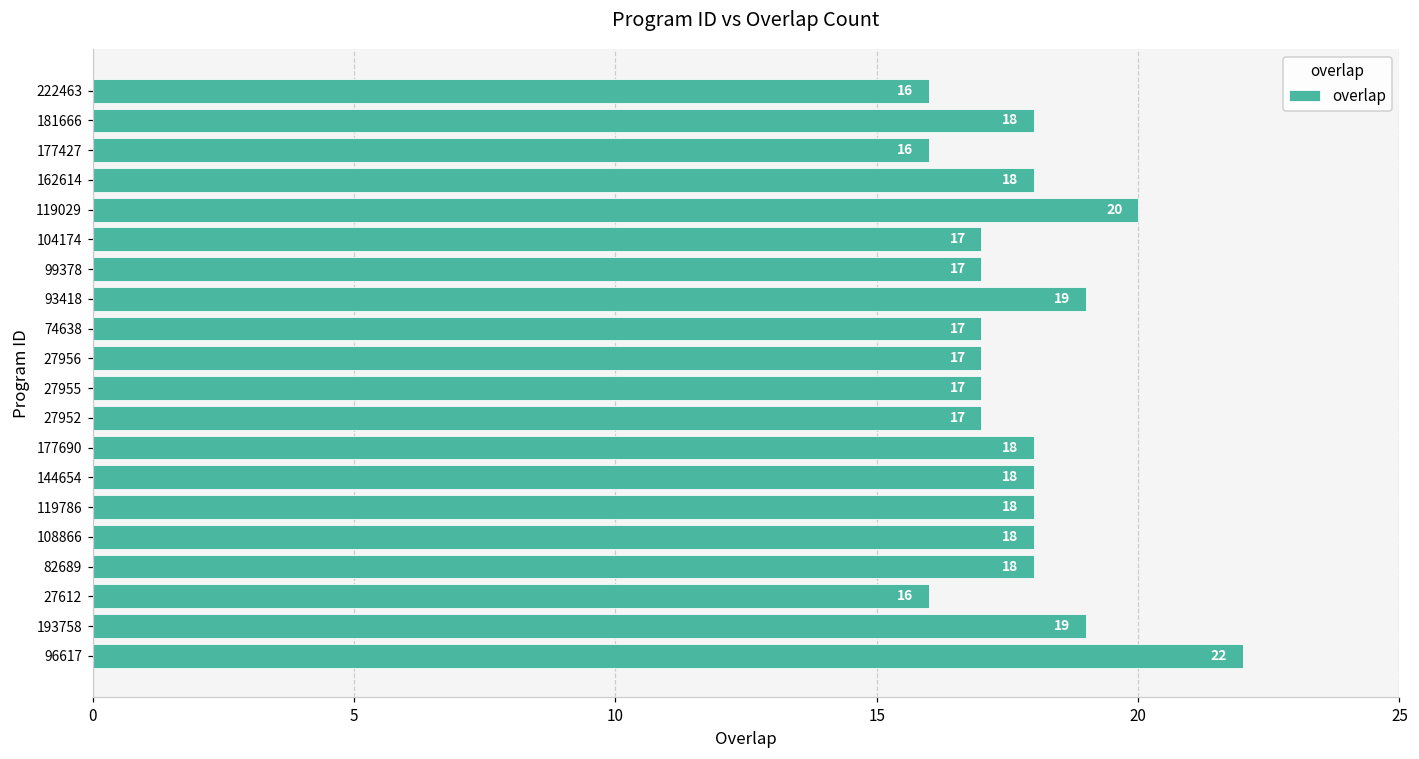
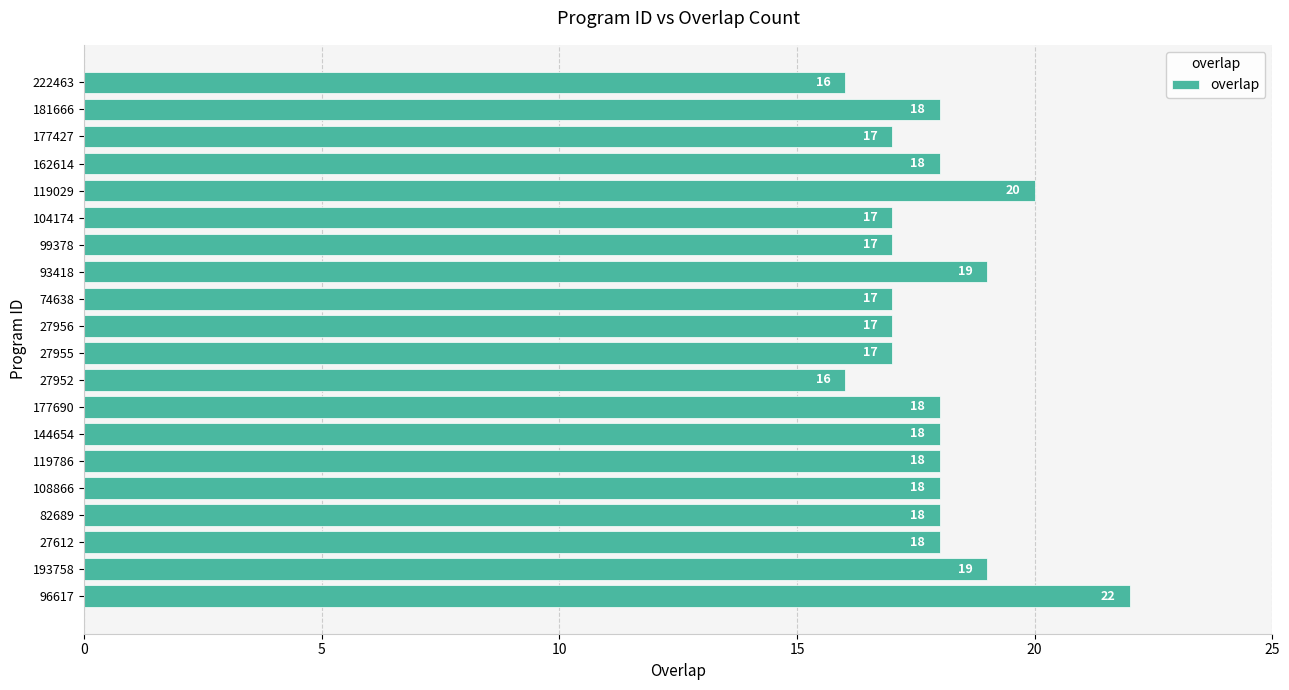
177427: 16 -> 17
27952: 17 -> 16
27612: 16 -> 18
